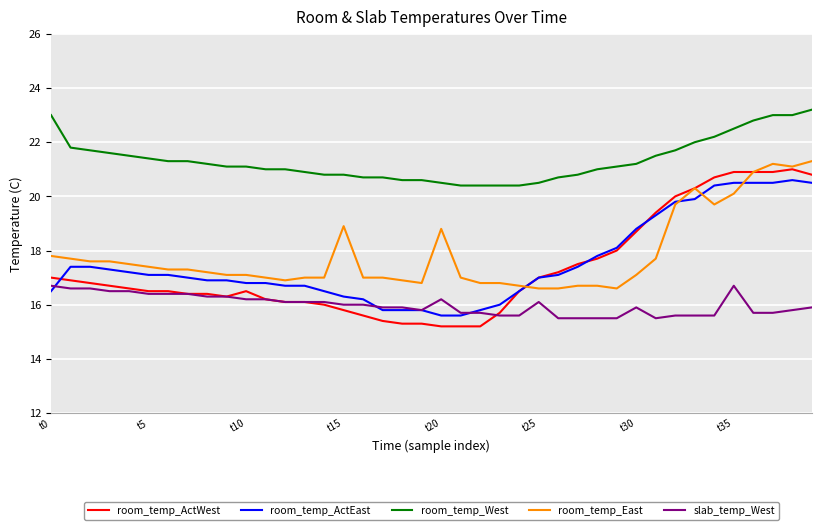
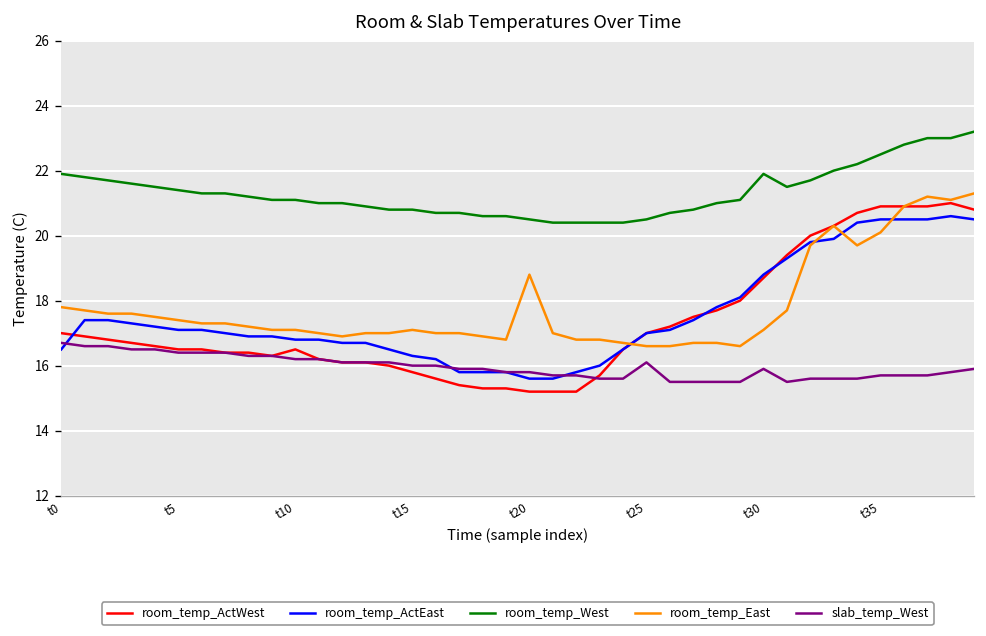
room_temp_West, t0: 23.0 -> 21.9
room_temp_East, t15: 18.9 -> 17.1
slab_temp_West, t20: 16.2 -> 15.8
room_temp_West, t30: 21.2 -> 21.9
slab_temp_West, t35: 16.7 -> 15.7
